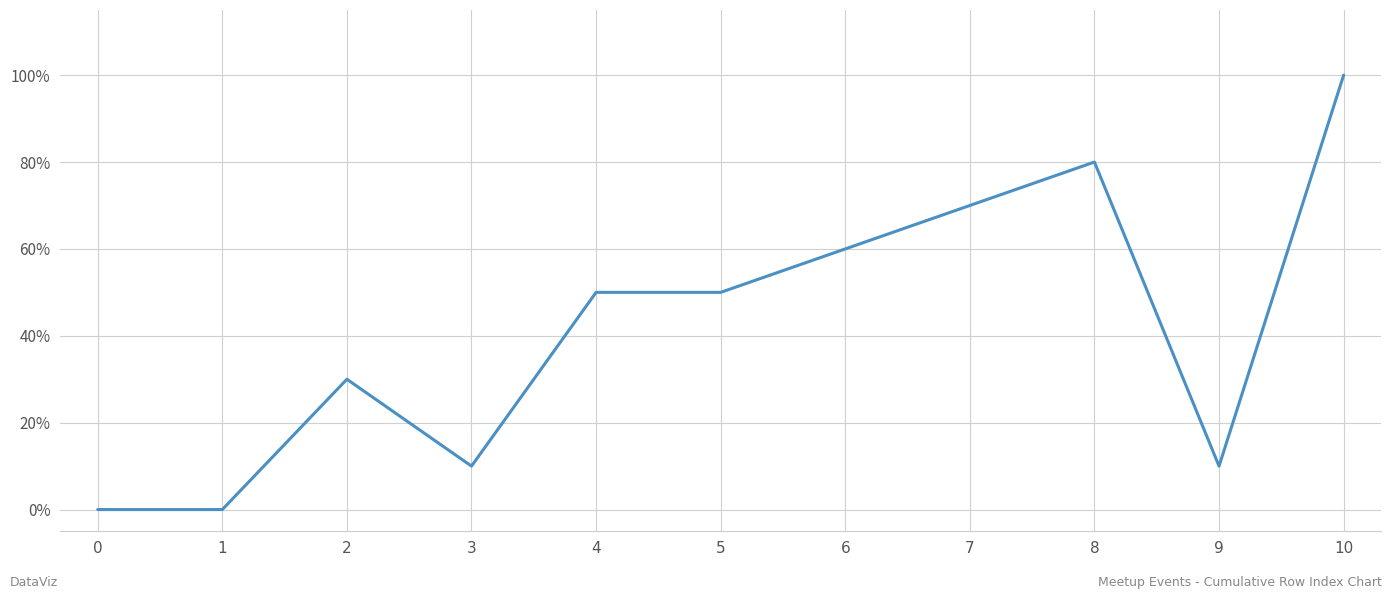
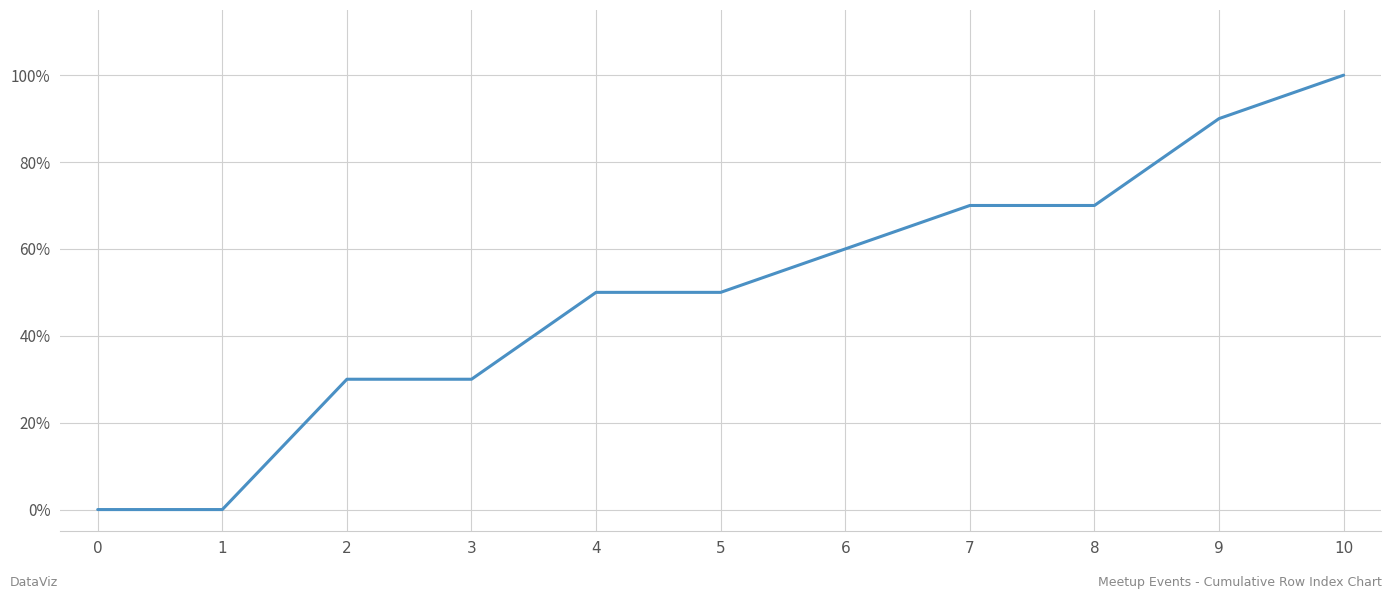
3: 10% -> 30%
8: 80% -> 70%
9: 10% -> 90%
